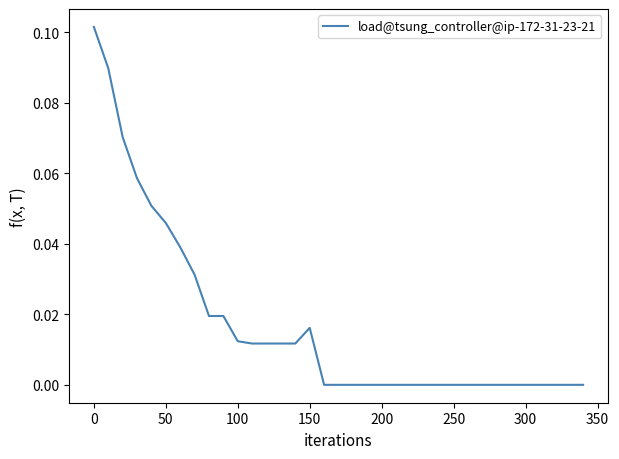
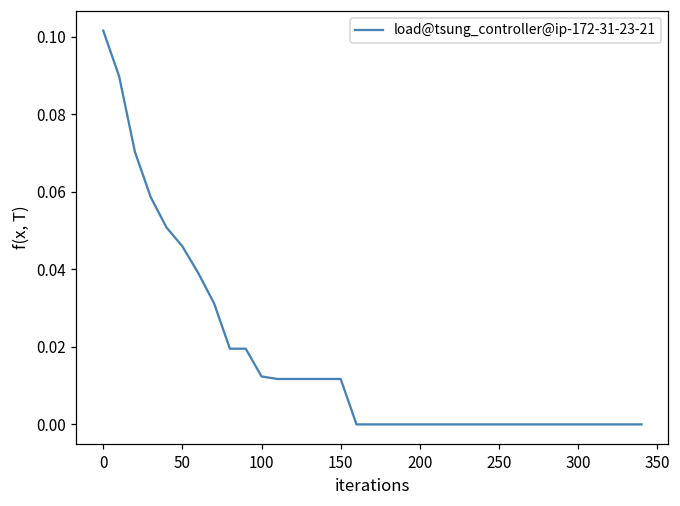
150: 0.016 -> 0.012
